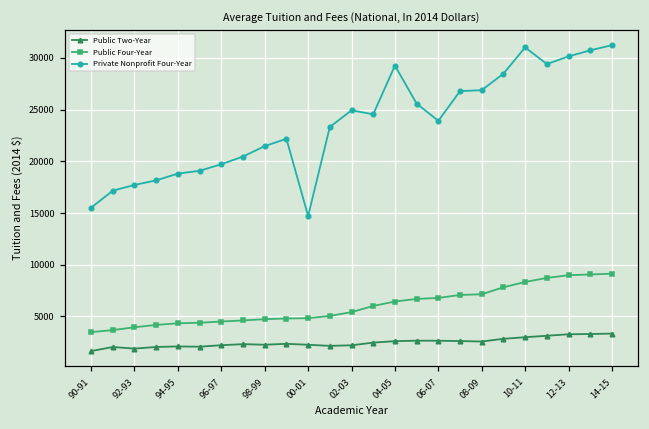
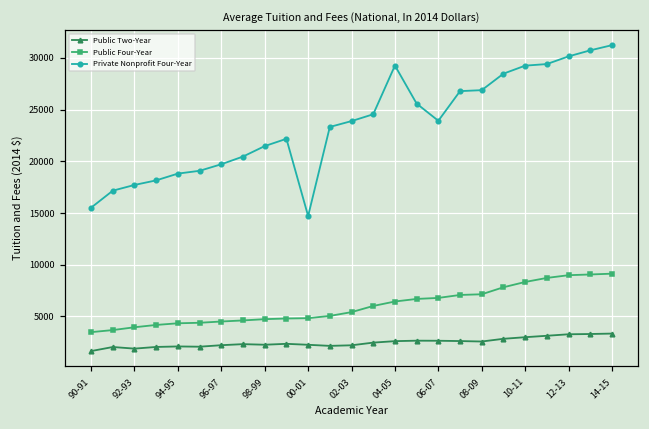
Private Nonprofit Four-Year, 02-03: 25000 -> 24000
Private Nonprofit Four-Year, 10-11: 31000 -> 29000
